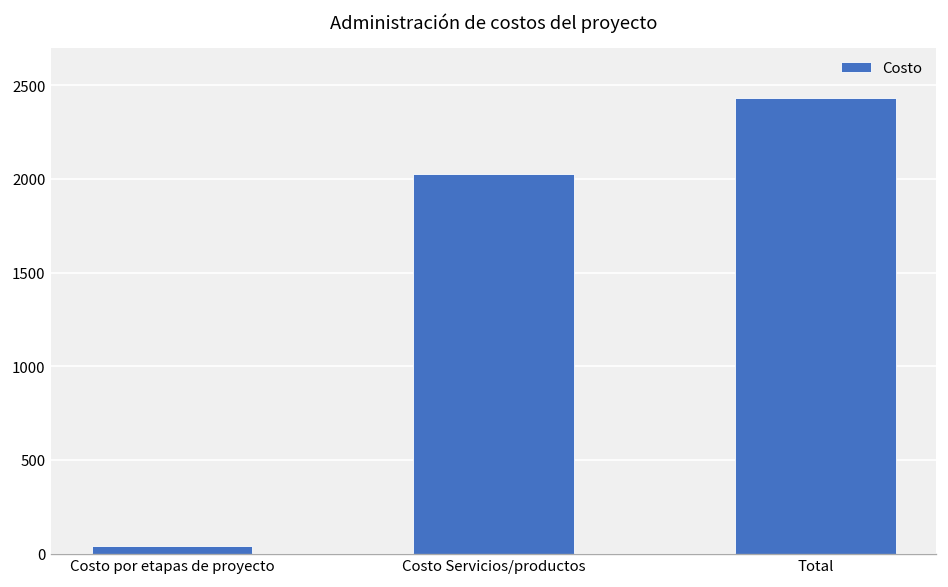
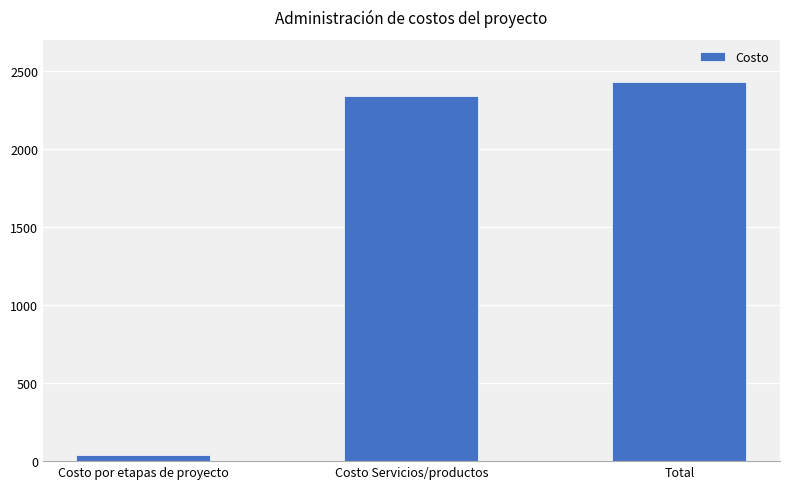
Costo Servicios/productos: 2030 -> 2340
